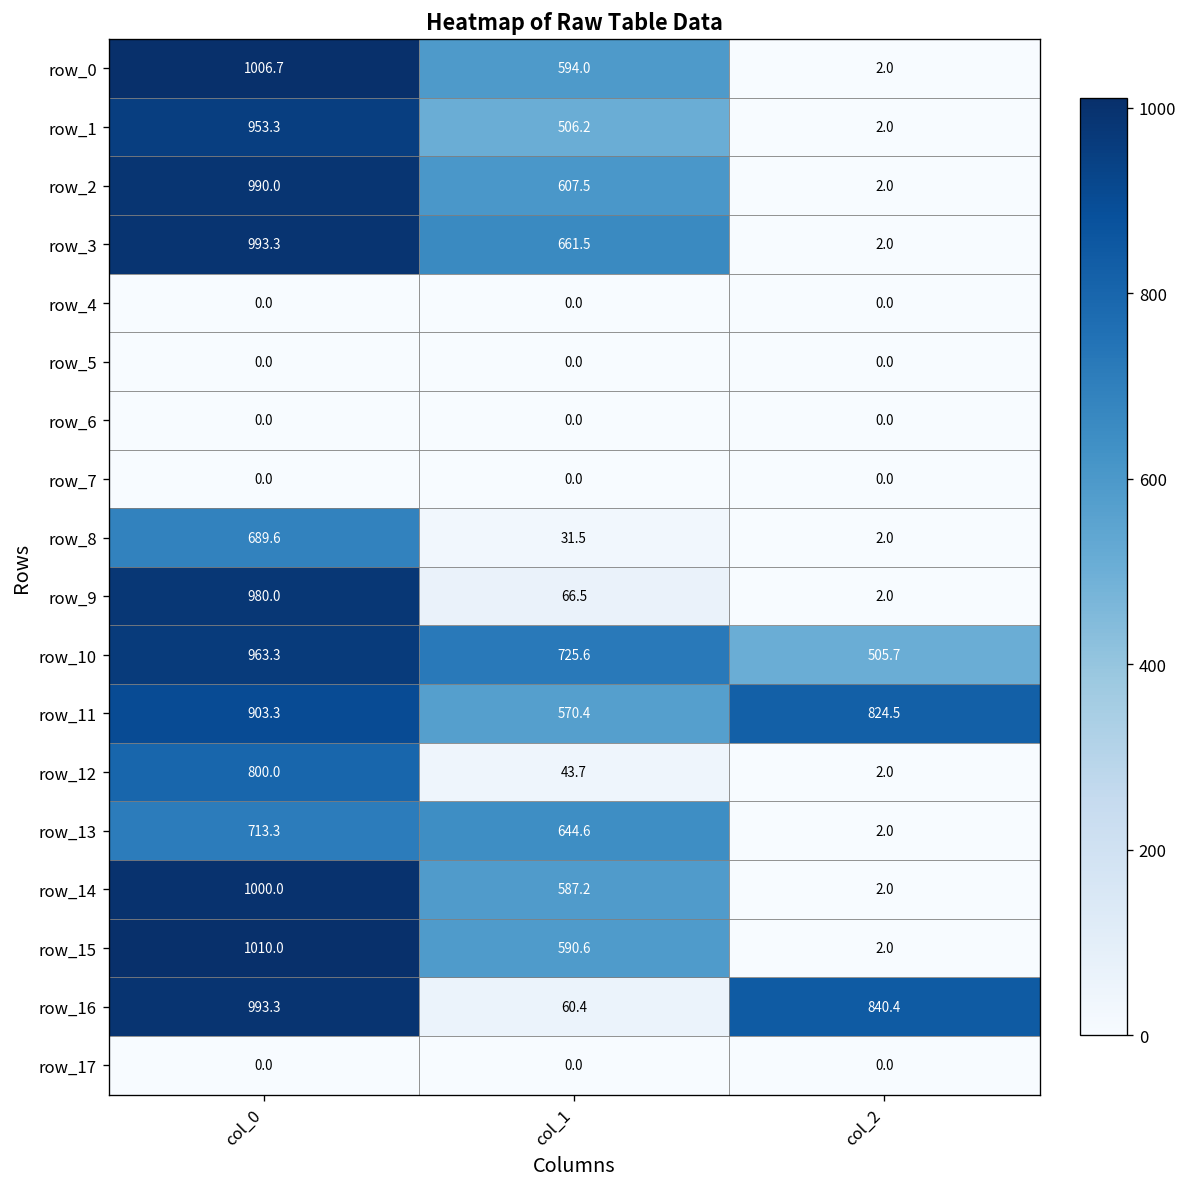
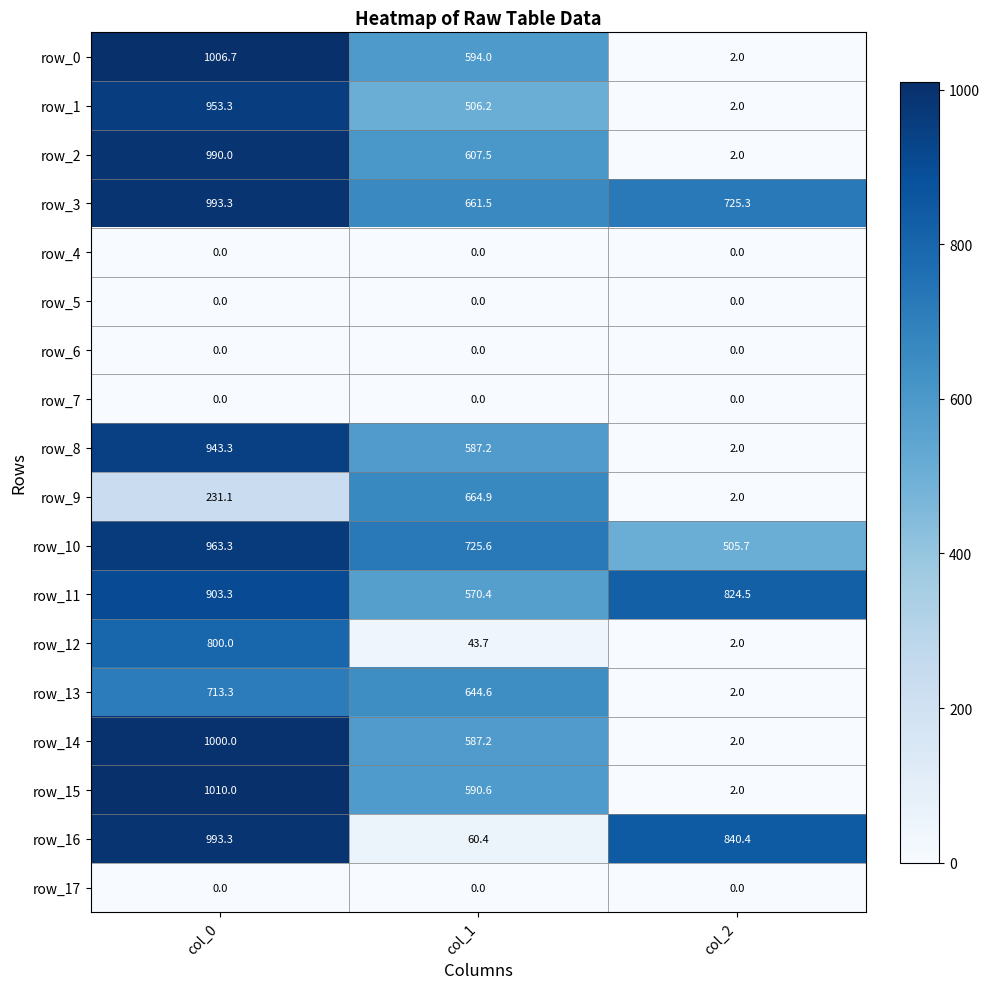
row_3, col_2: 2.0 -> 725.3
row_8, col_0: 689.6 -> 943.3
row_8, col_1: 31.5 -> 587.2
row_9, col_0: 980.0 -> 231.1
row_9, col_1: 66.5 -> 664.9
